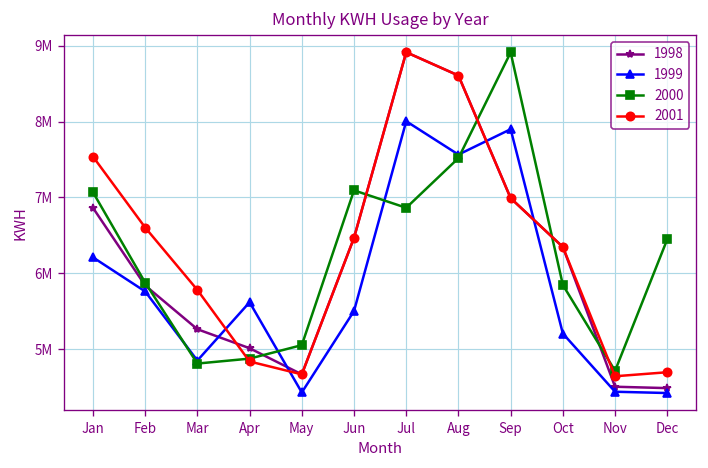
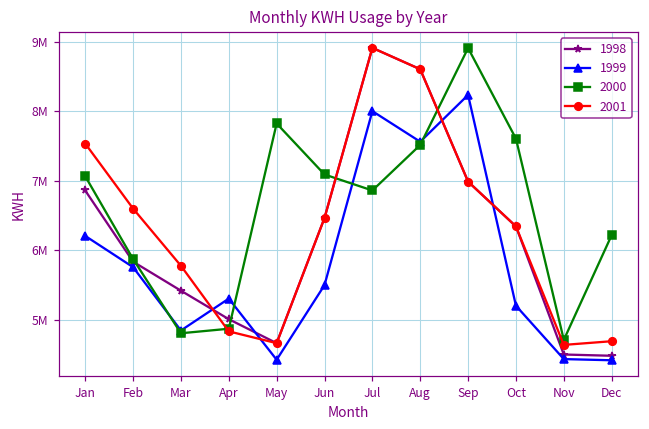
1998, Mar: 5300000 -> 5400000
1999, Apr: 5600000 -> 5300000
2000, May: 5100000 -> 7800000
1999, Sep: 7900000 -> 8200000
2000, Oct: 5800000 -> 7600000
2000, Dec: 6400000 -> 6200000
